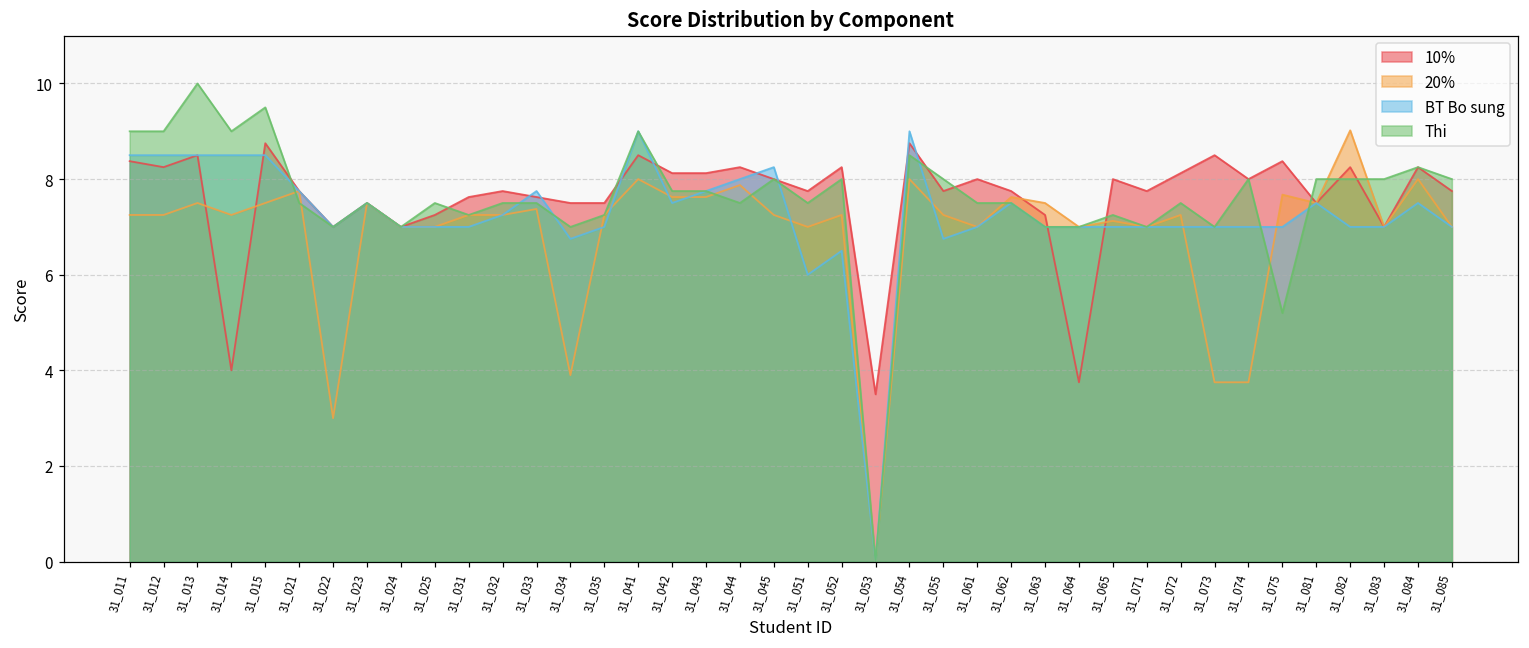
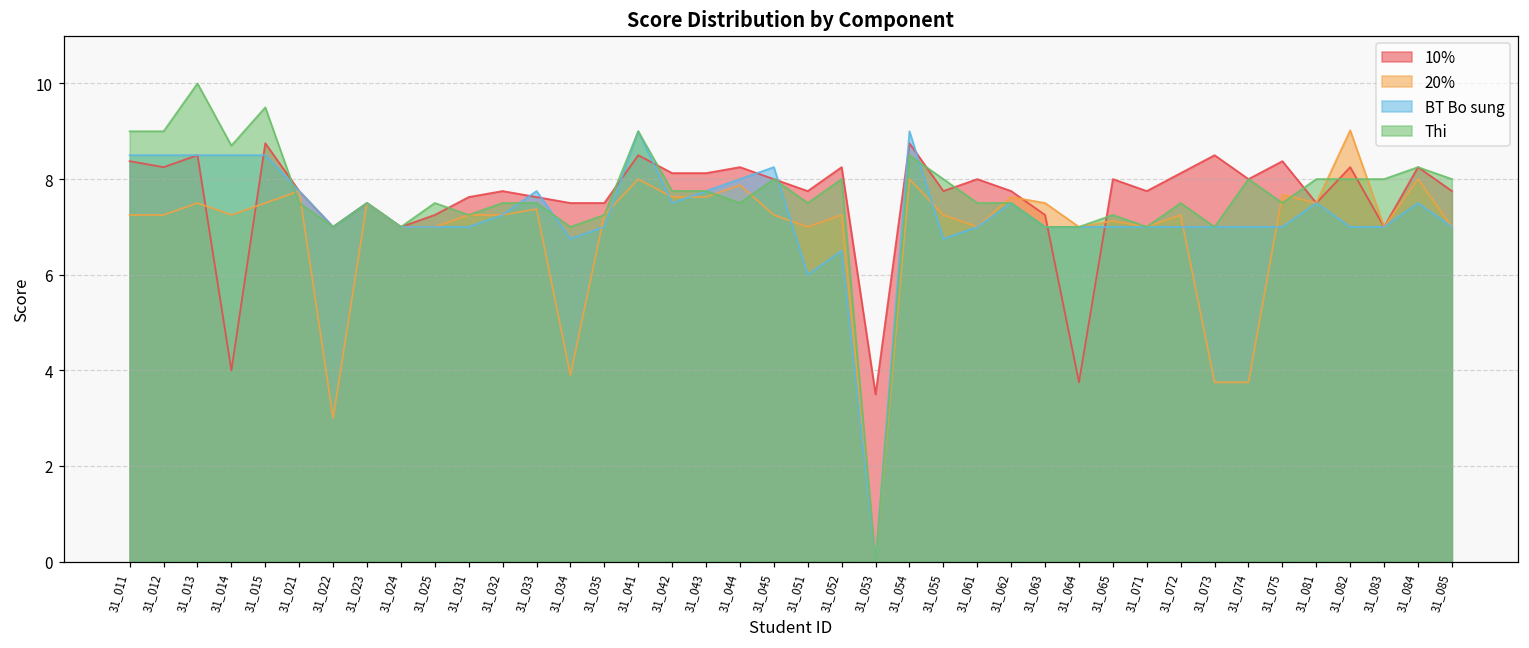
Thi, 31_014: 9.0 -> 8.7
Thi, 31_075: 5.2 -> 7.5
